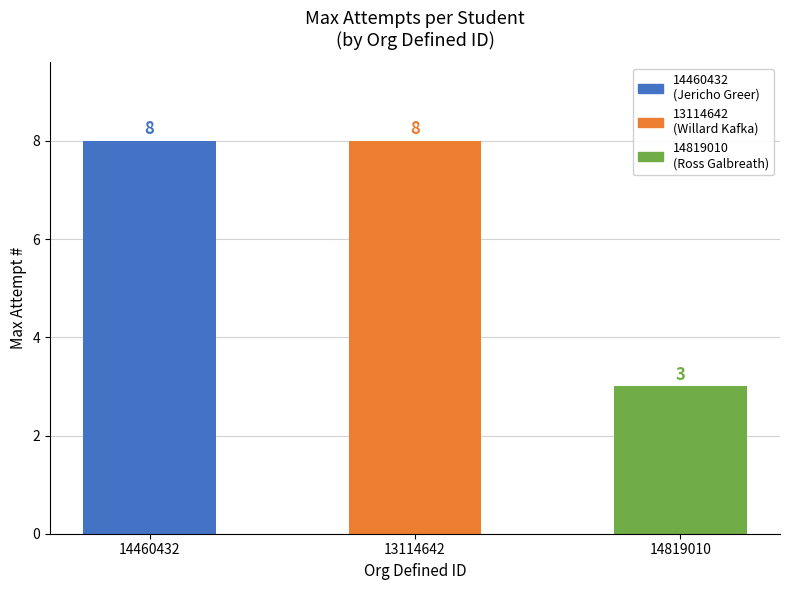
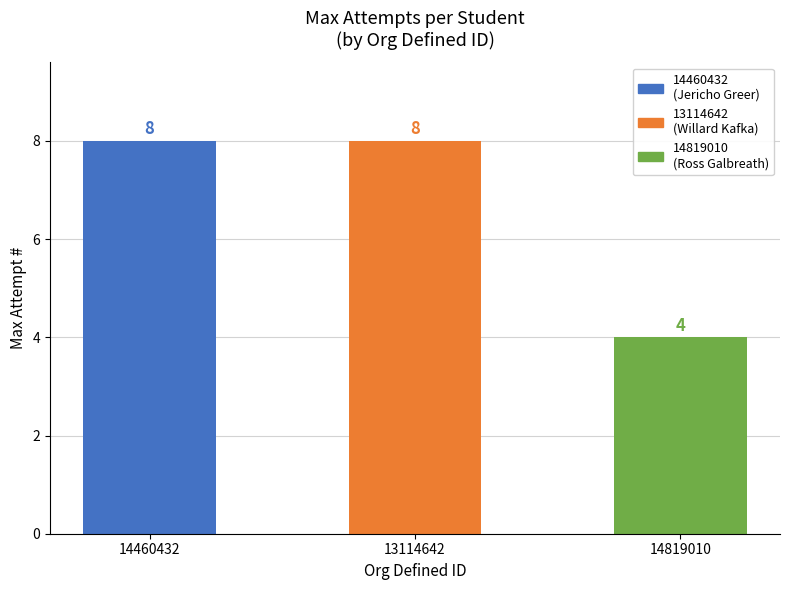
14819010: 3 -> 4
